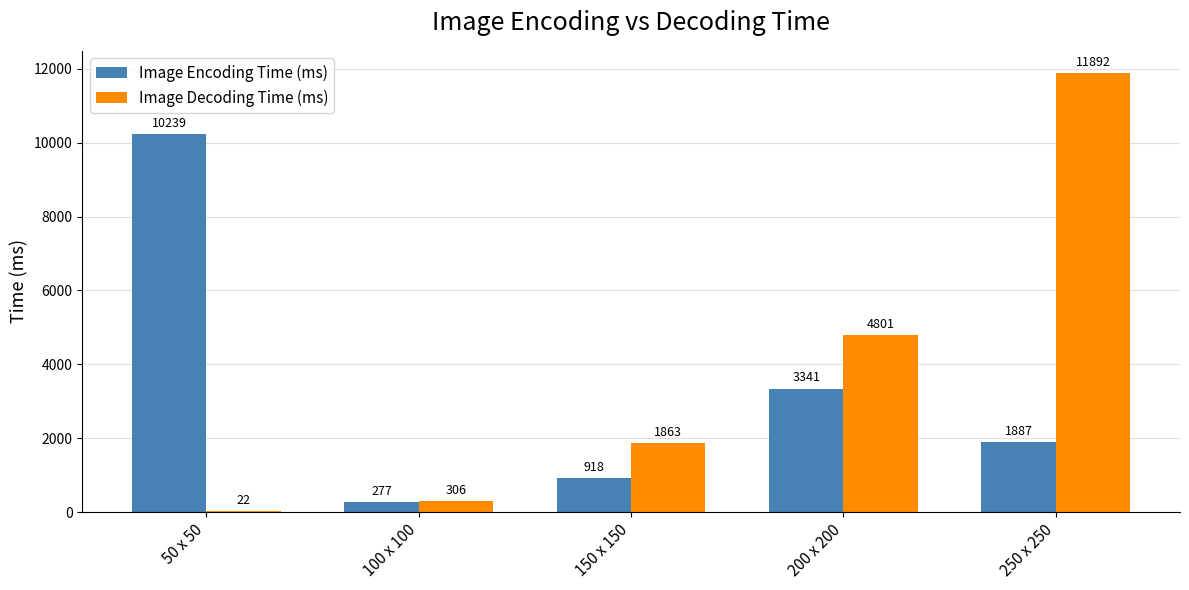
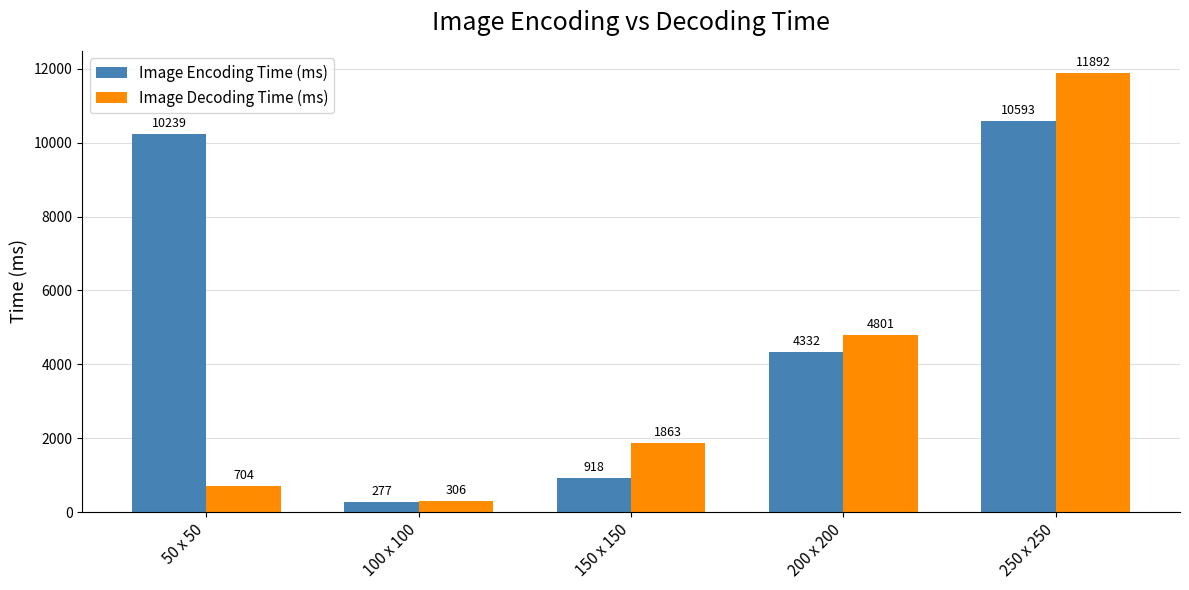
Image Decoding Time (ms), 50 x 50: 22 -> 704
Image Encoding Time (ms), 200 x 200: 3341 -> 4332
Image Encoding Time (ms), 250 x 250: 1887 -> 10593
